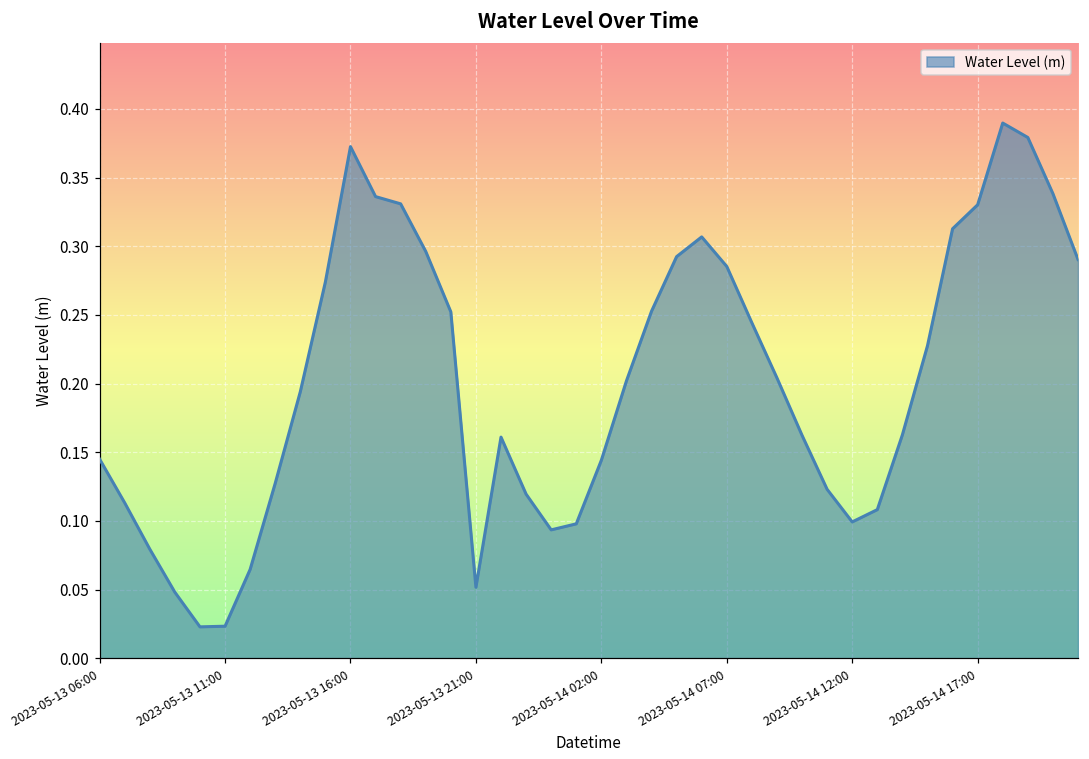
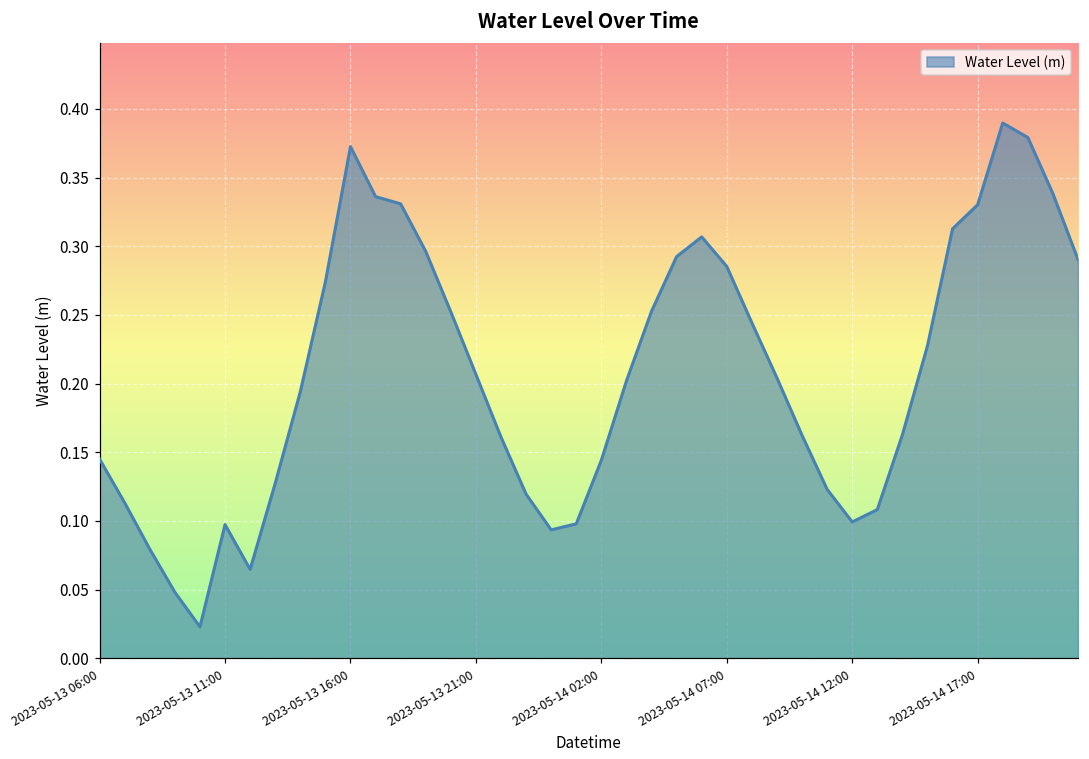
2023-05-13 11:00: 0.023 -> 0.097
2023-05-13 21:00: 0.052 -> 0.207
